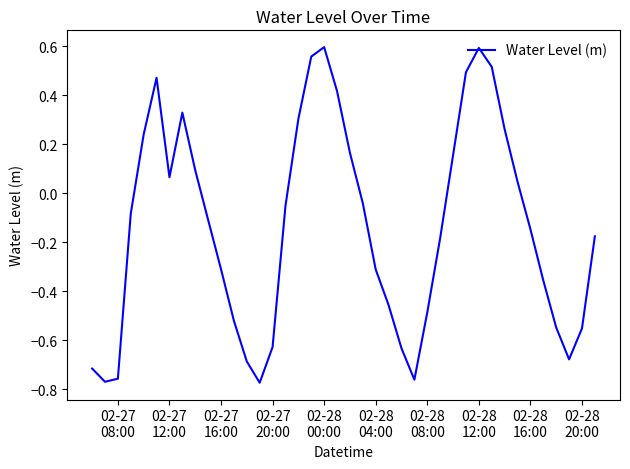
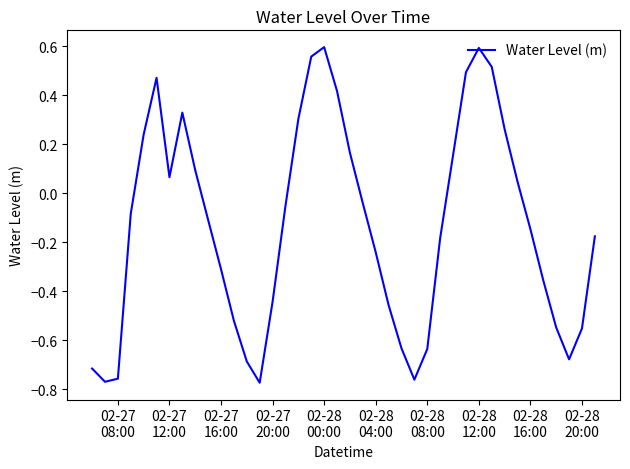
02-27 20:00: -0.63 -> -0.44
02-28 04:00: -0.31 -> -0.24
02-28 08:00: -0.49 -> -0.64
